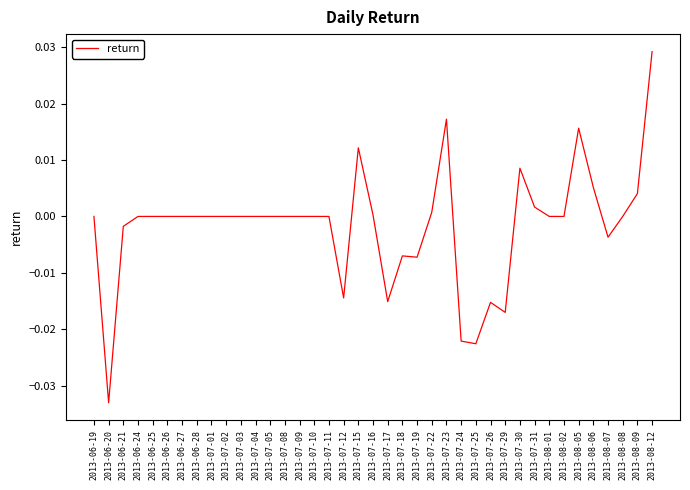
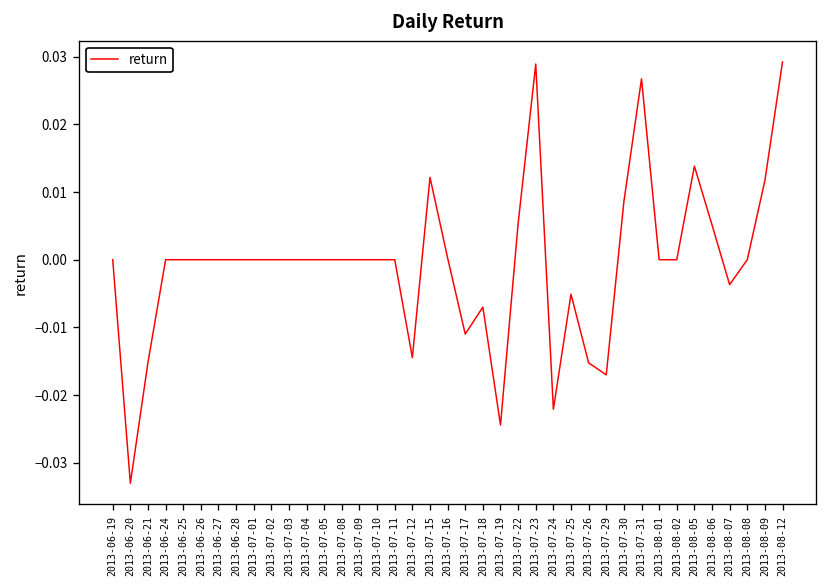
2013-06-21: -0.002 -> -0.015
2013-07-17: -0.015 -> -0.011
2013-07-19: -0.007 -> -0.024
2013-07-22: 0.001 -> 0.005
2013-07-23: 0.017 -> 0.029
2013-07-25: -0.023 -> -0.005
2013-07-31: 0.002 -> 0.027
2013-08-05: 0.016 -> 0.014
2013-08-09: 0.004 -> 0.012
